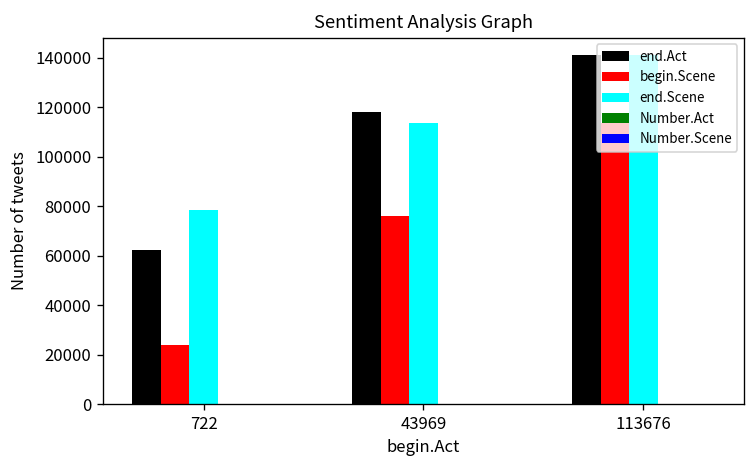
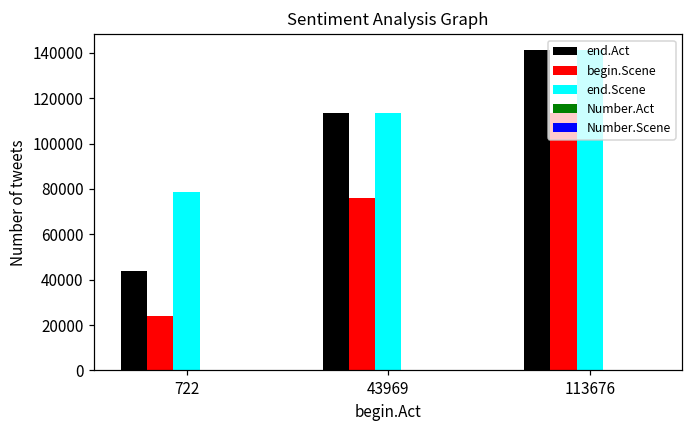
end.Act, 722: 62000 -> 44000
end.Act, 43969: 118000 -> 114000
